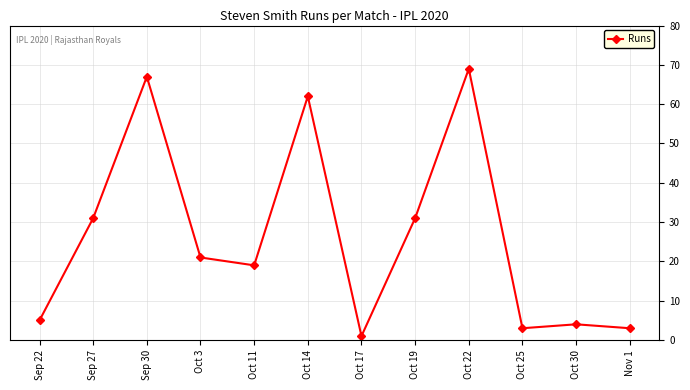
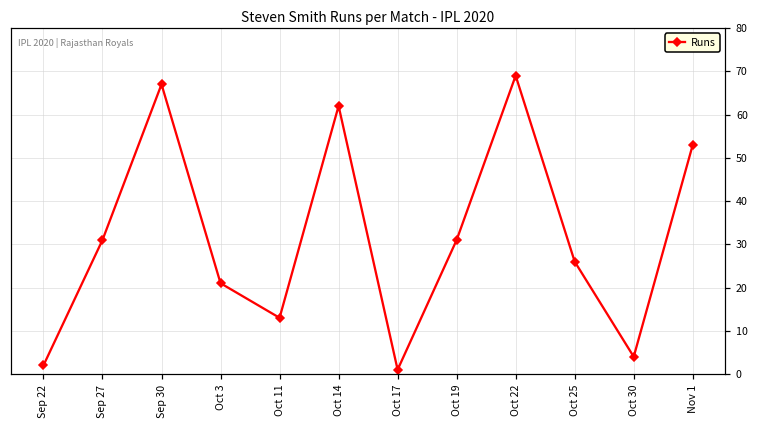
Sep 22: 5 -> 2
Oct 11: 19 -> 13
Oct 25: 3 -> 26
Nov 1: 3 -> 53
